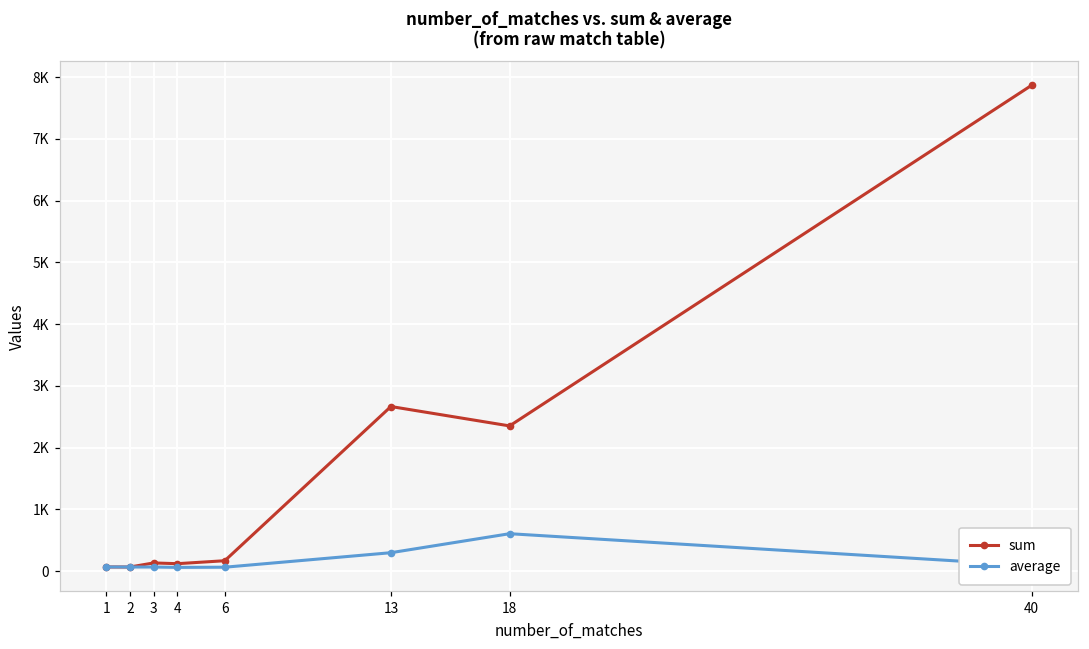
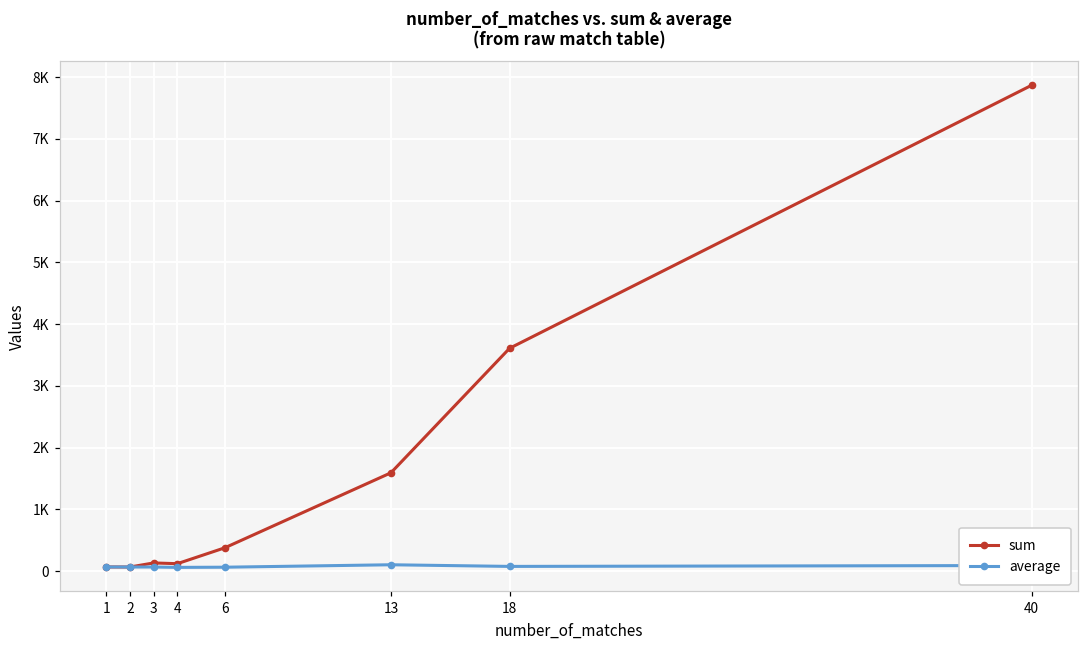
sum, 6: 200 -> 400
sum, 13: 2700 -> 1600
average, 13: 300 -> 100
sum, 18: 2400 -> 3600
average, 18: 600 -> 100
